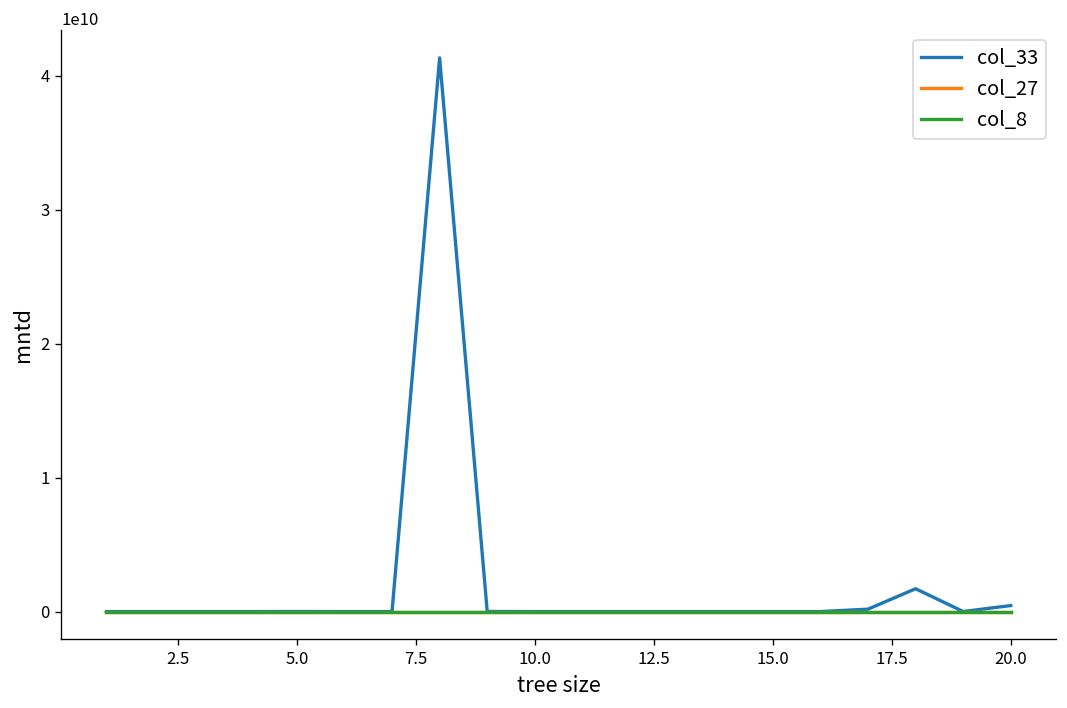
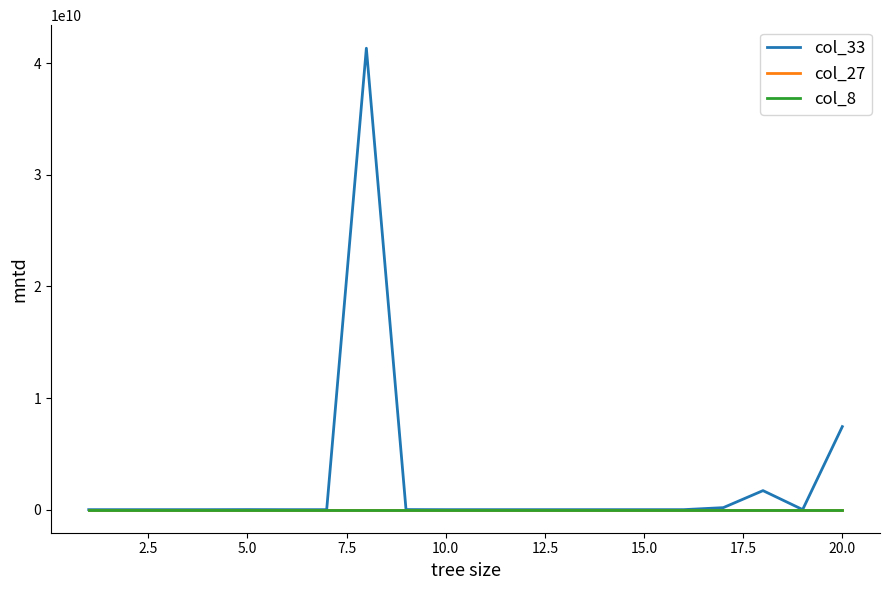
col_33, 20.0: 500000000 -> 7400000000
